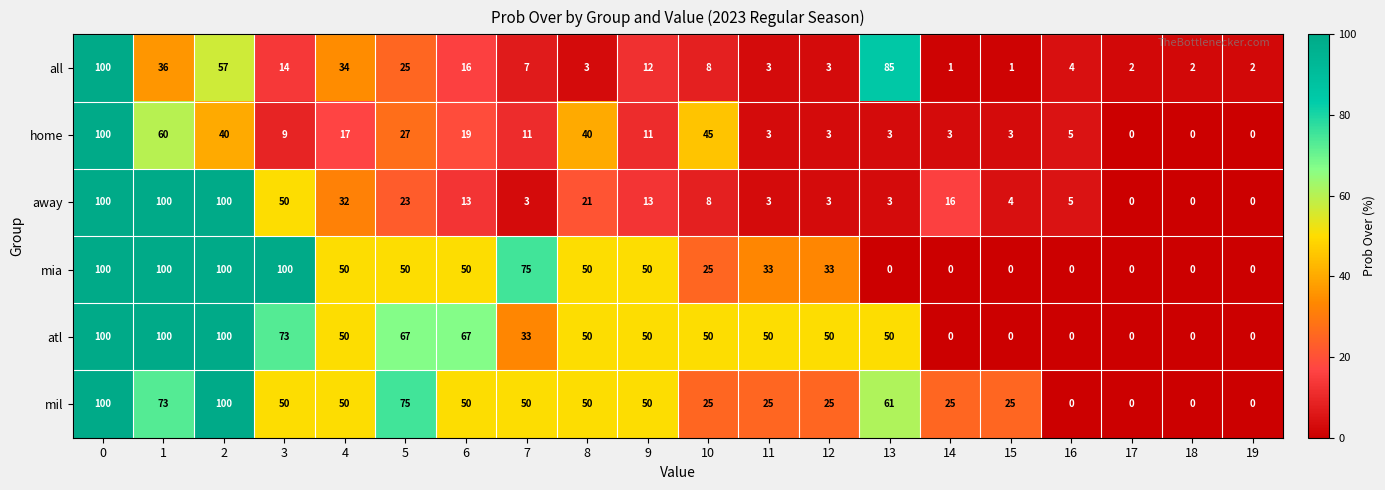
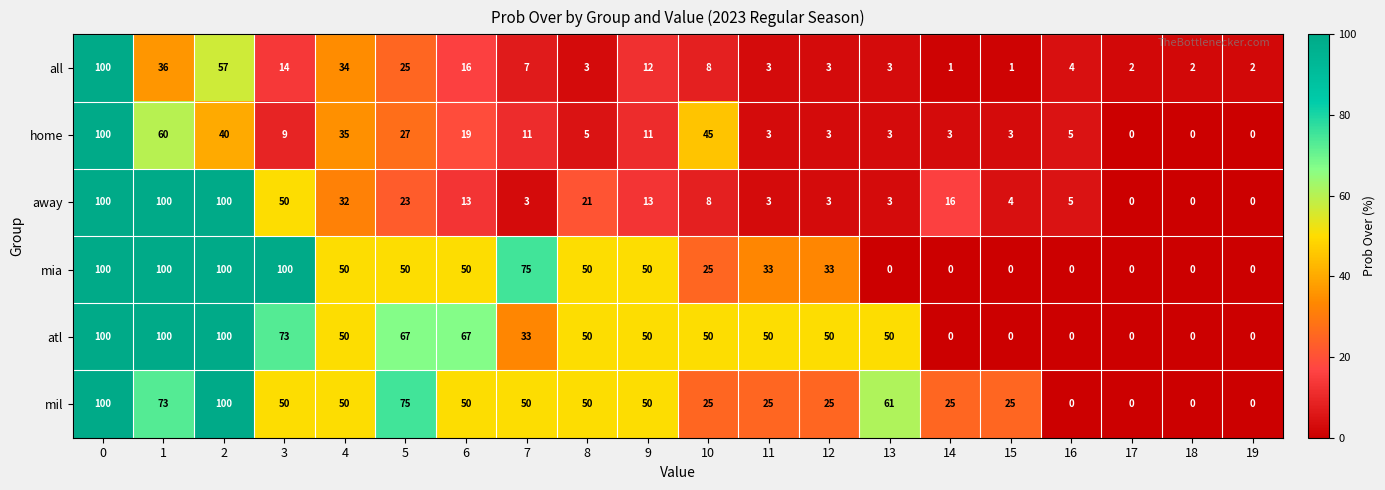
all, 13: 85 -> 3
home, 4: 17 -> 35
home, 8: 40 -> 5
